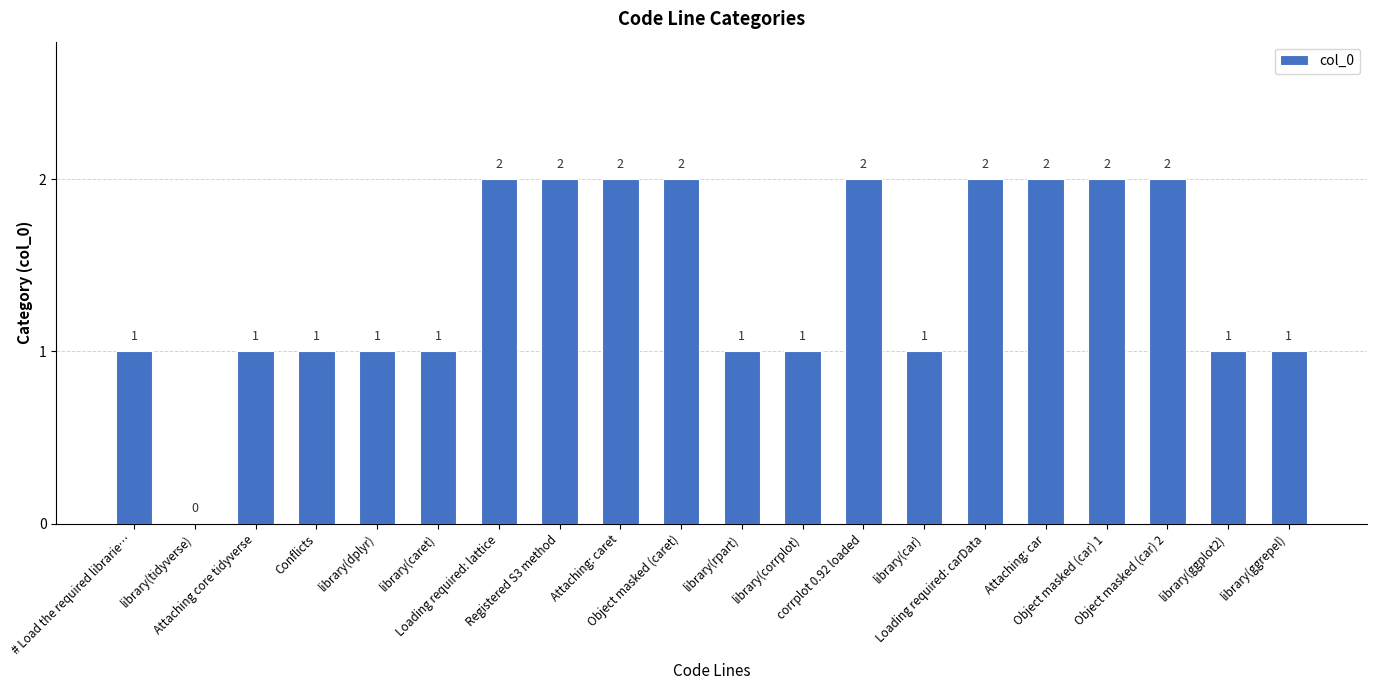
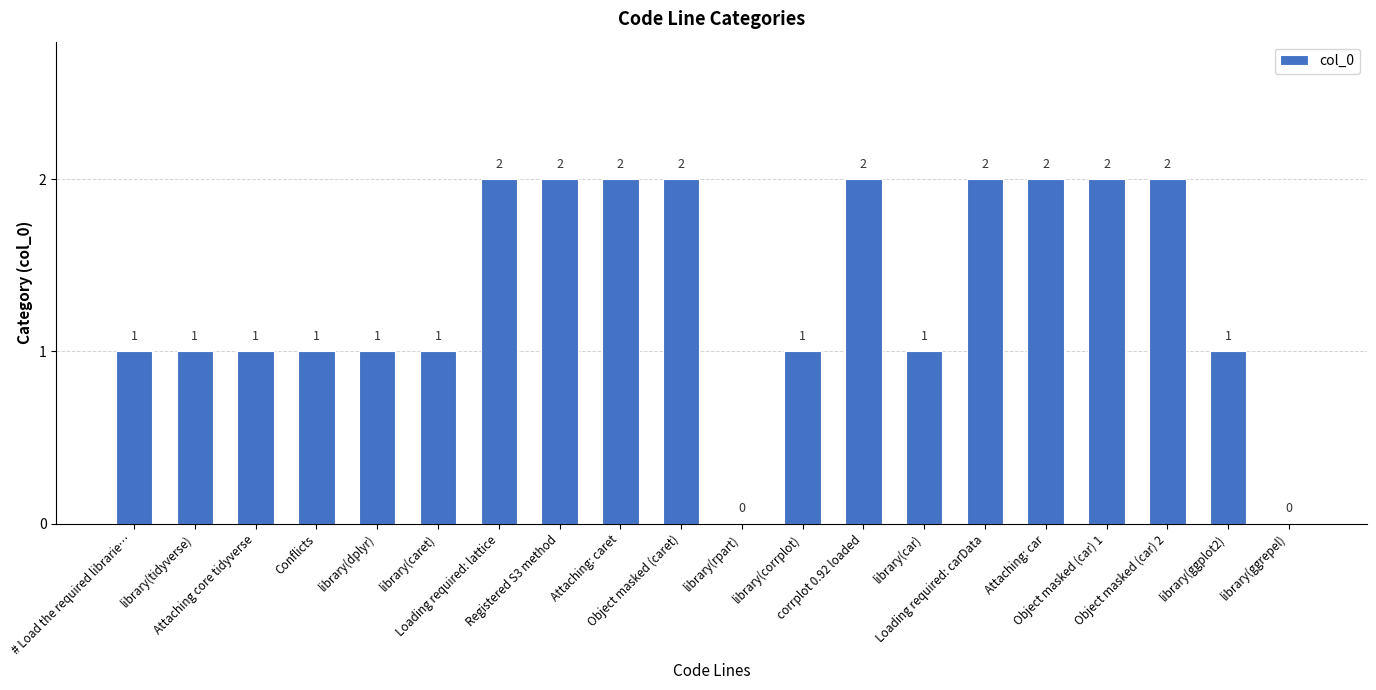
library(tidyverse): 0 -> 1
library(rpart): 1 -> 0
library(ggrepel): 1 -> 0
